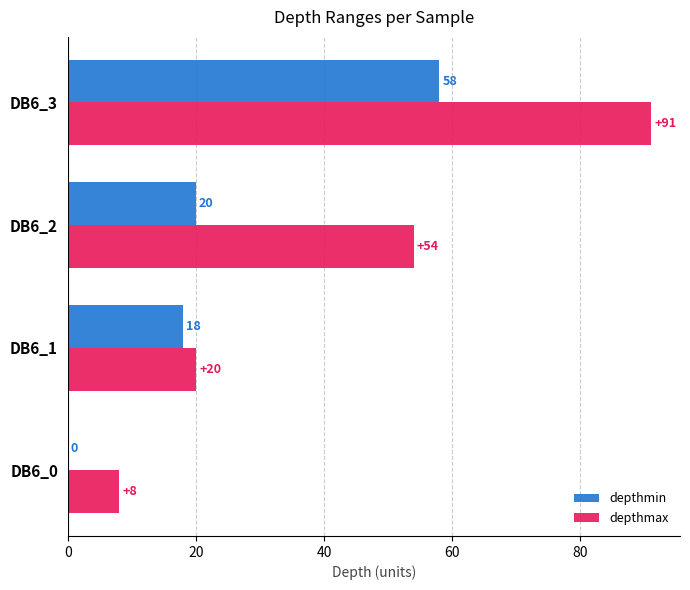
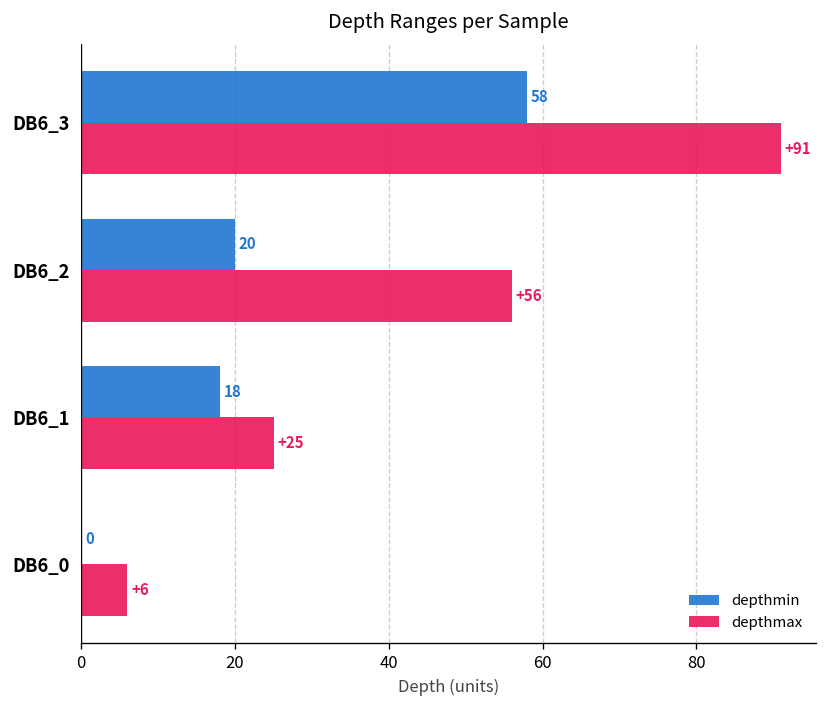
depthmax, DB6_2: +54 -> +56
depthmax, DB6_1: +20 -> +25
depthmax, DB6_0: +8 -> +6
